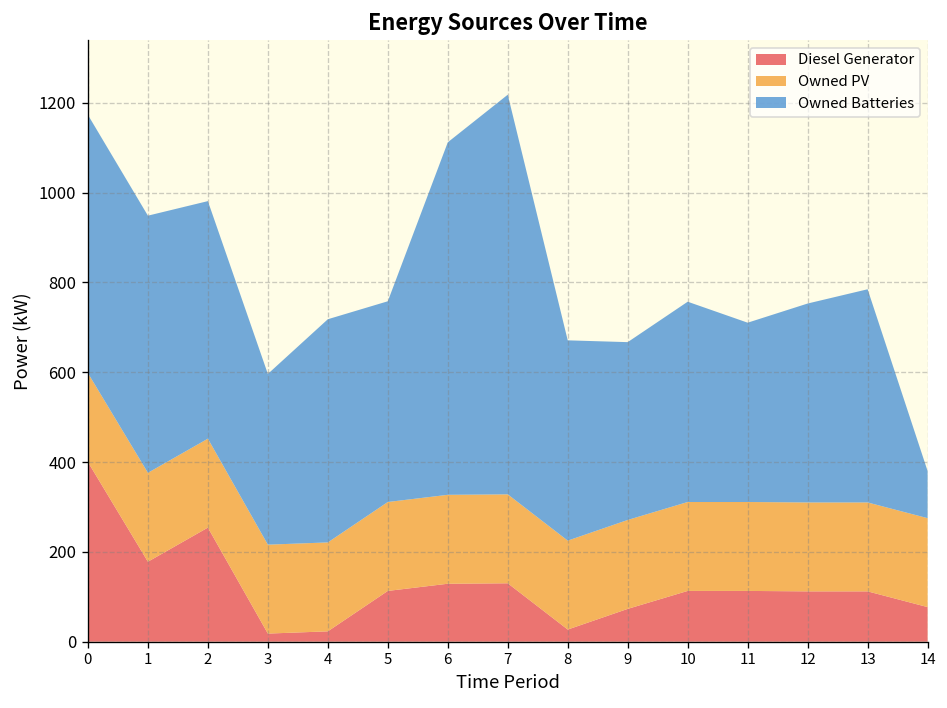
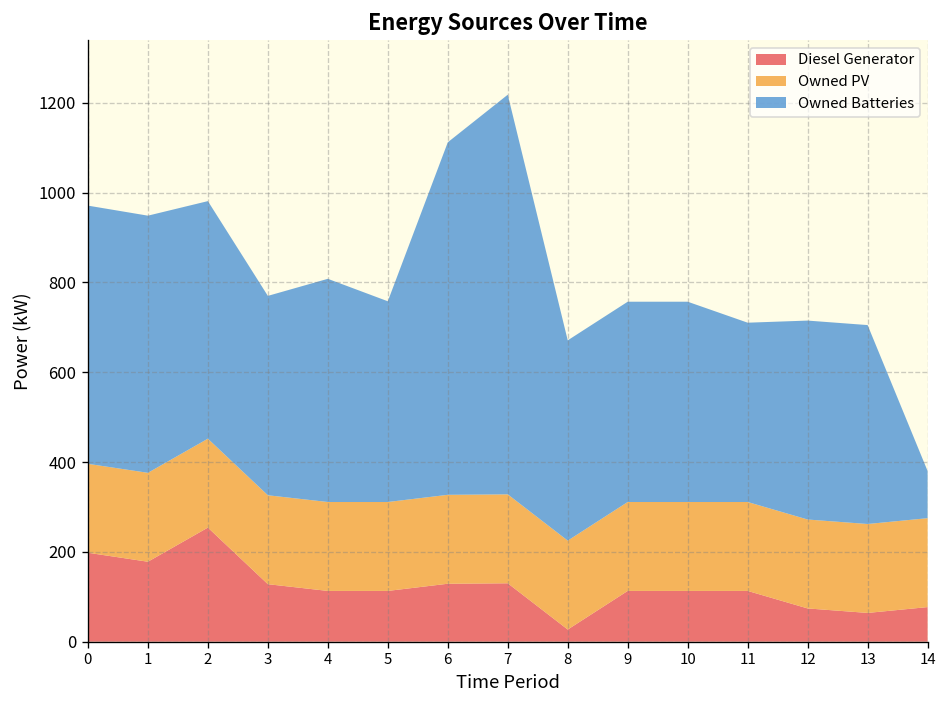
Diesel Generator, 0: 400 -> 200
Diesel Generator, 3: 20 -> 130
Owned Batteries, 3: 380 -> 440
Diesel Generator, 4: 20 -> 110
Diesel Generator, 9: 70 -> 110
Owned Batteries, 9: 400 -> 450
Diesel Generator, 12: 110 -> 70
Diesel Generator, 13: 110 -> 60
Owned Batteries, 13: 470 -> 440
